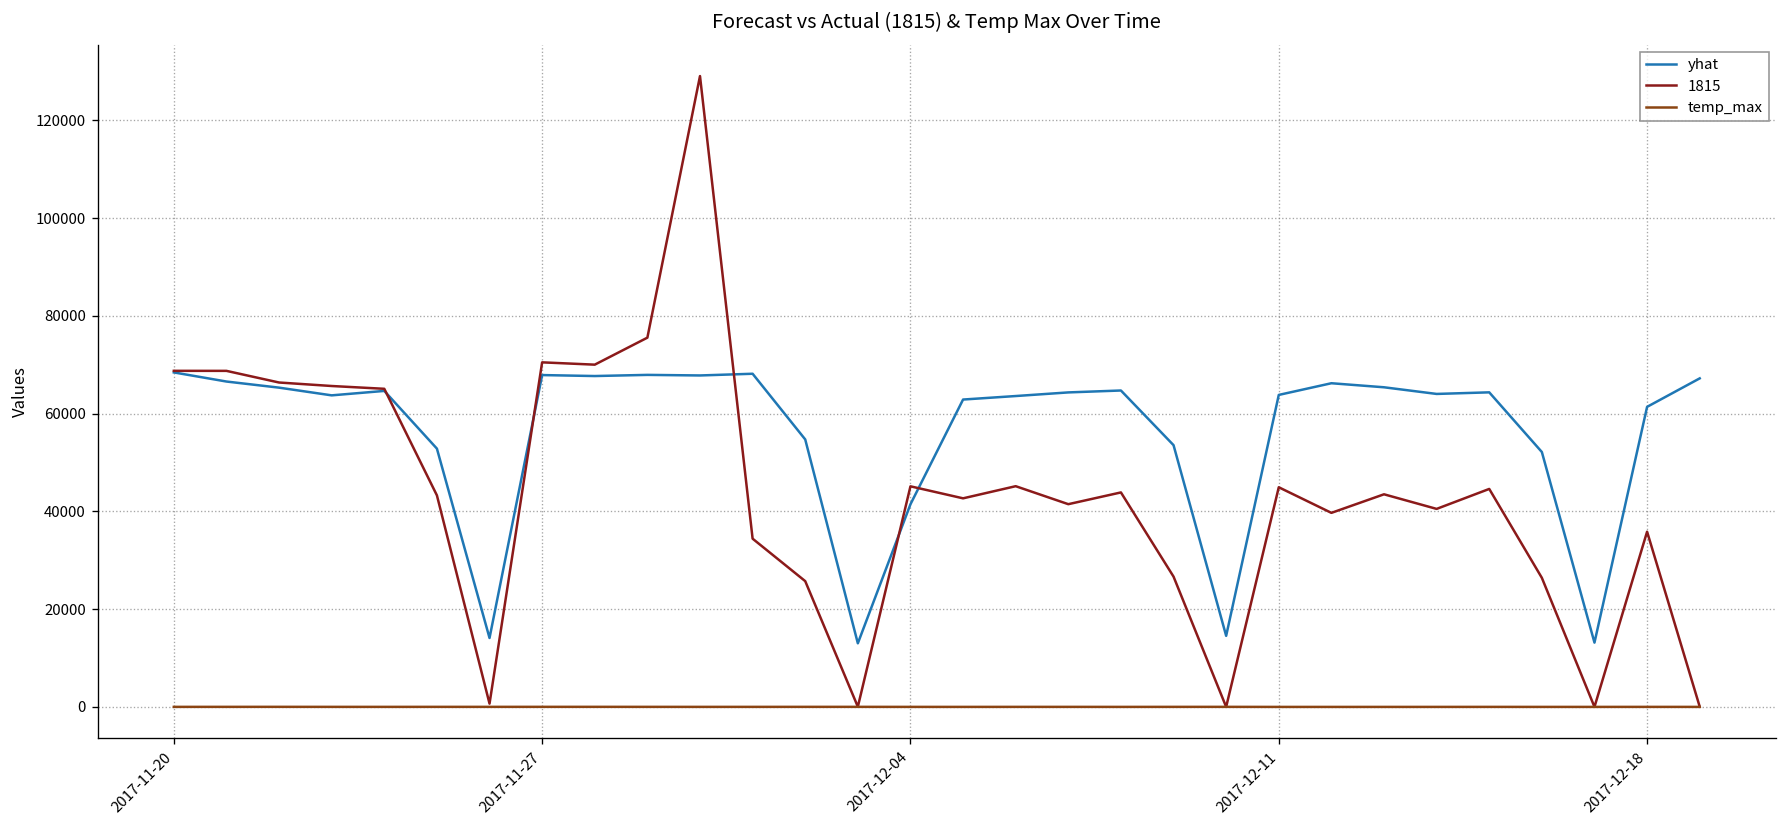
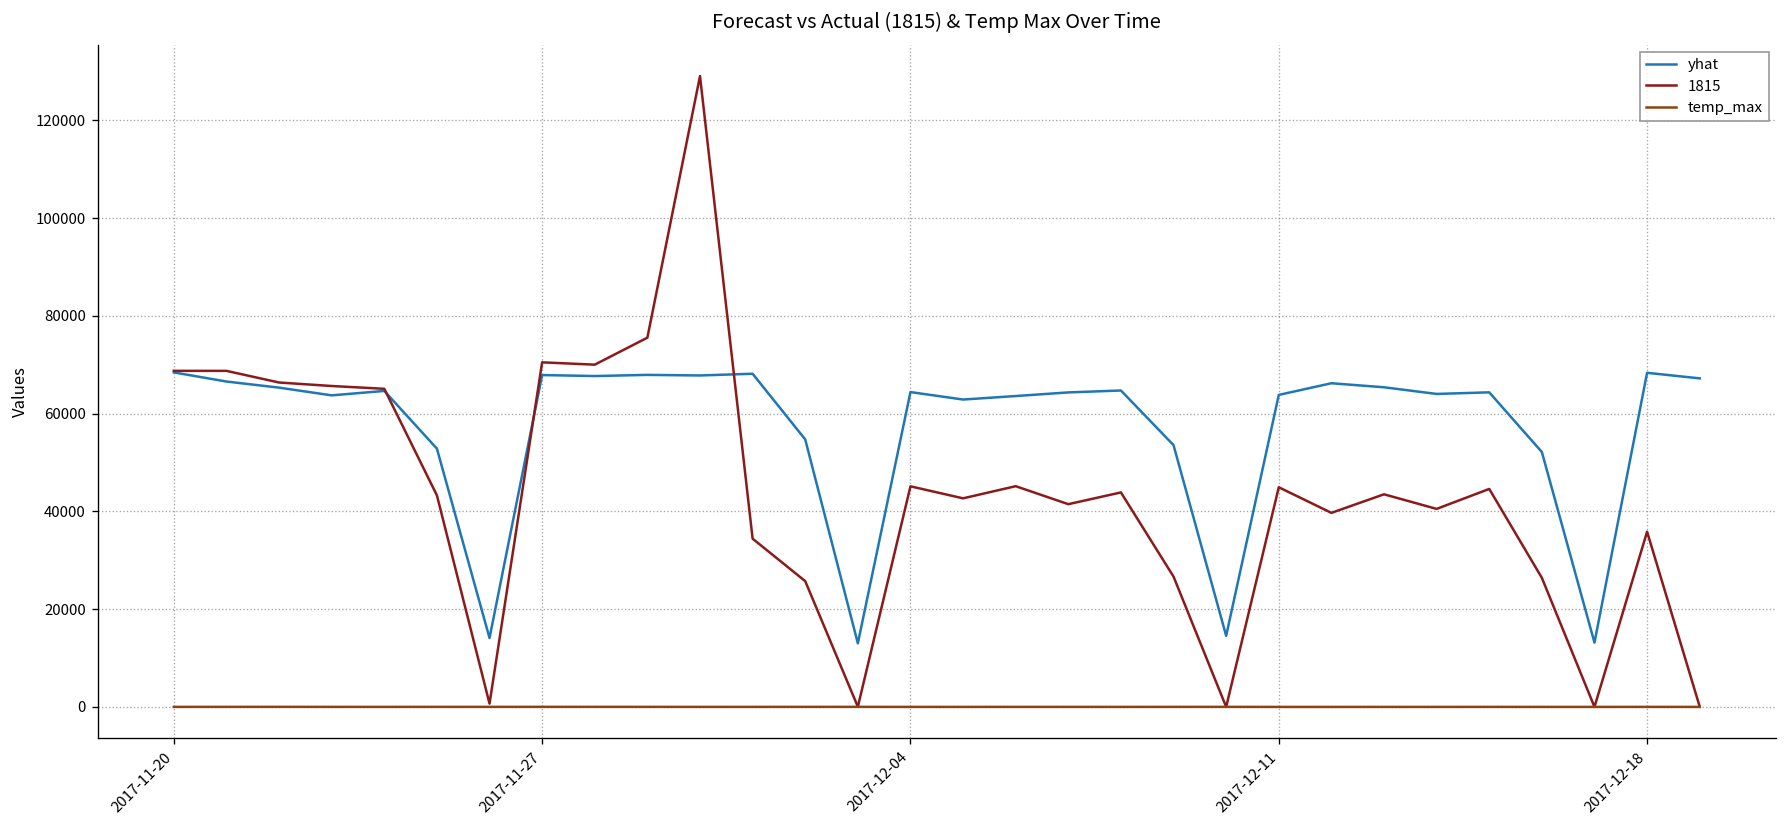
yhat, 2017-12-04: 41000 -> 64000
yhat, 2017-12-18: 61000 -> 68000
